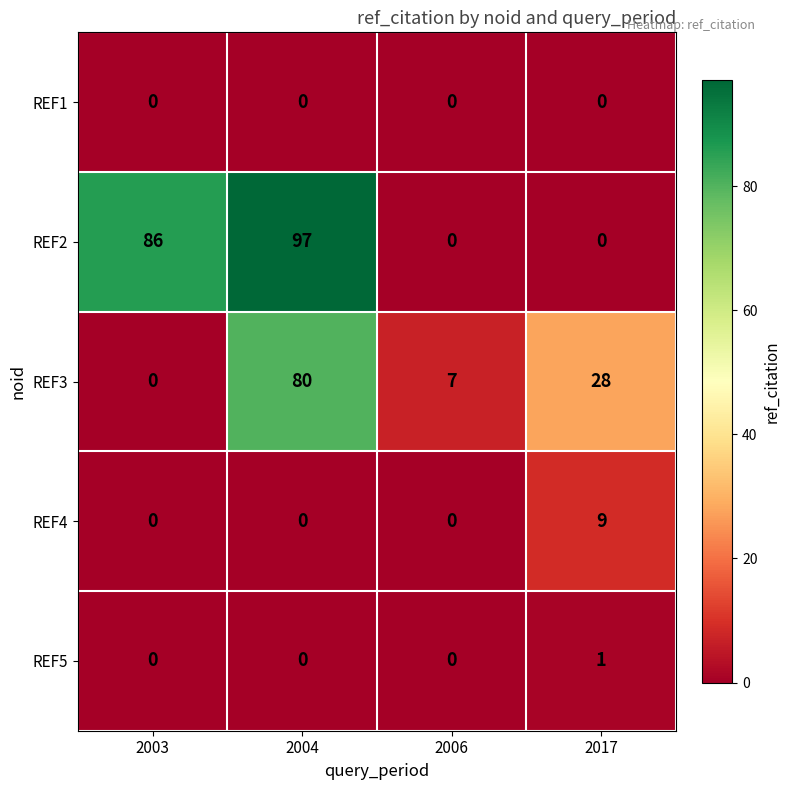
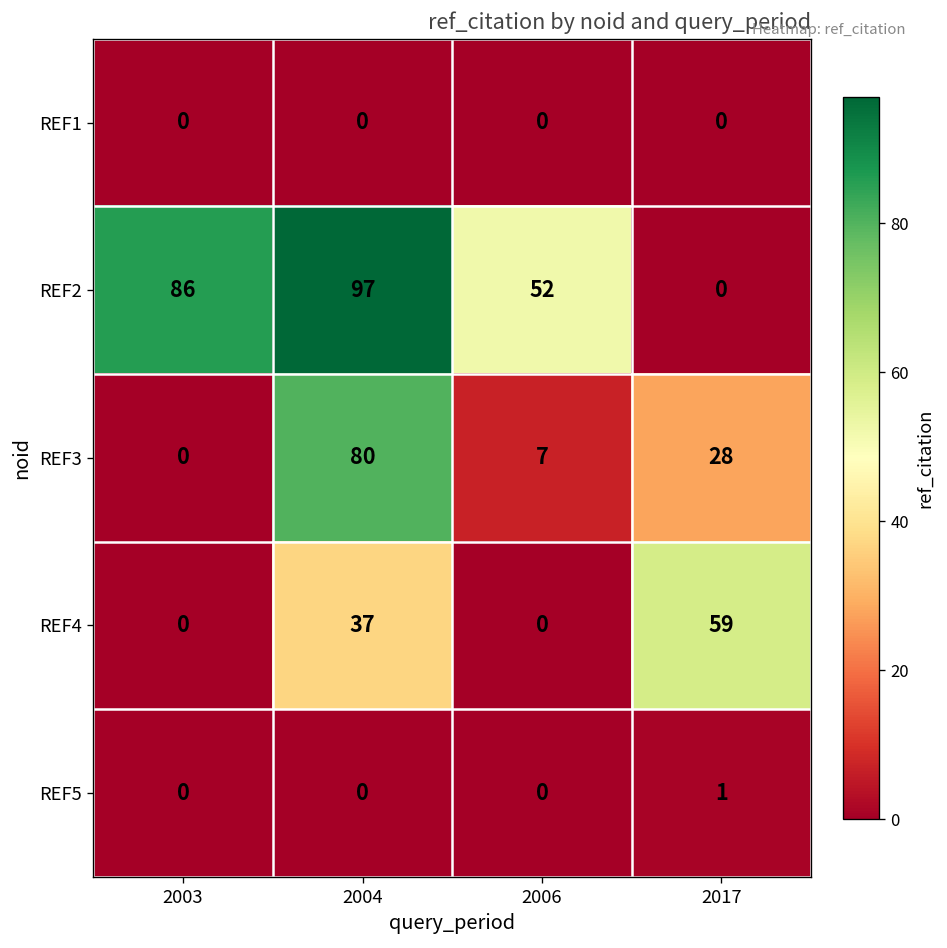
REF2, 2006: 0 -> 52
REF4, 2004: 0 -> 37
REF4, 2017: 9 -> 59
